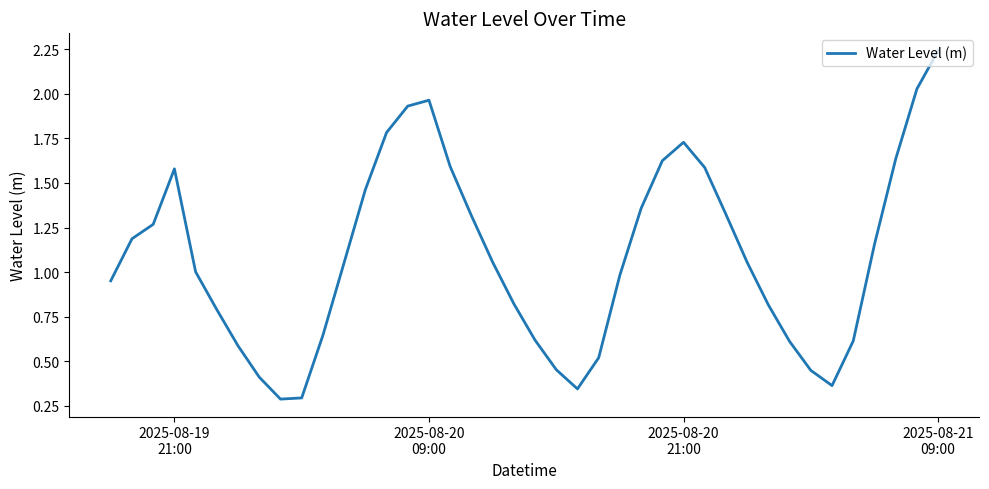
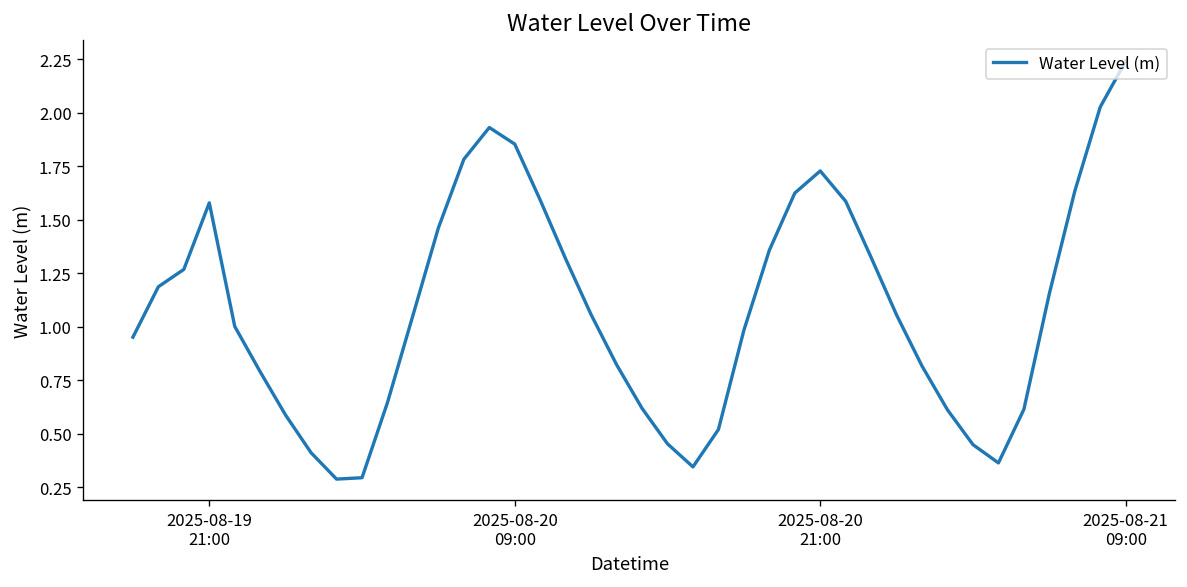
2025-08-20 09:00: 1.96 -> 1.85
